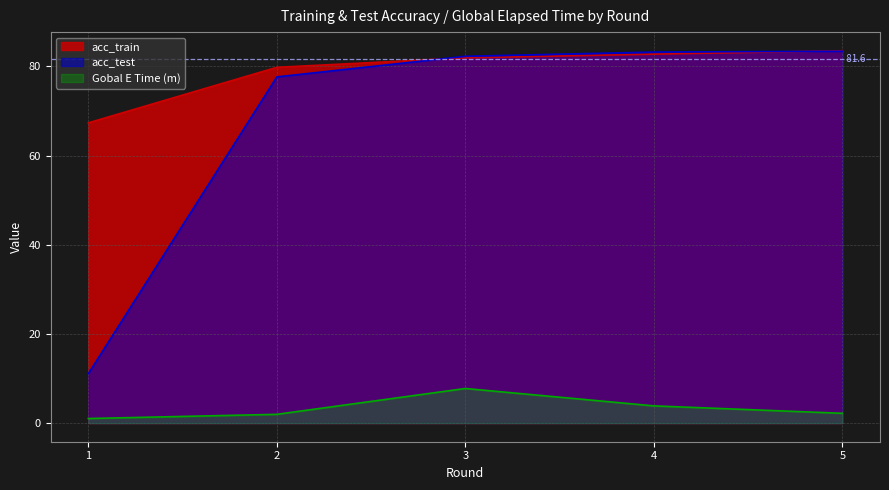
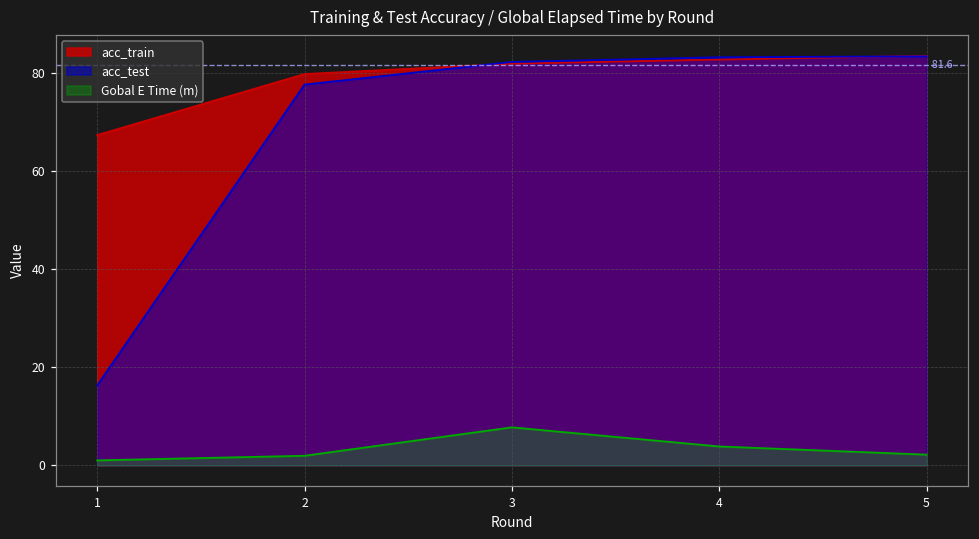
acc_test, 1: 11 -> 16
